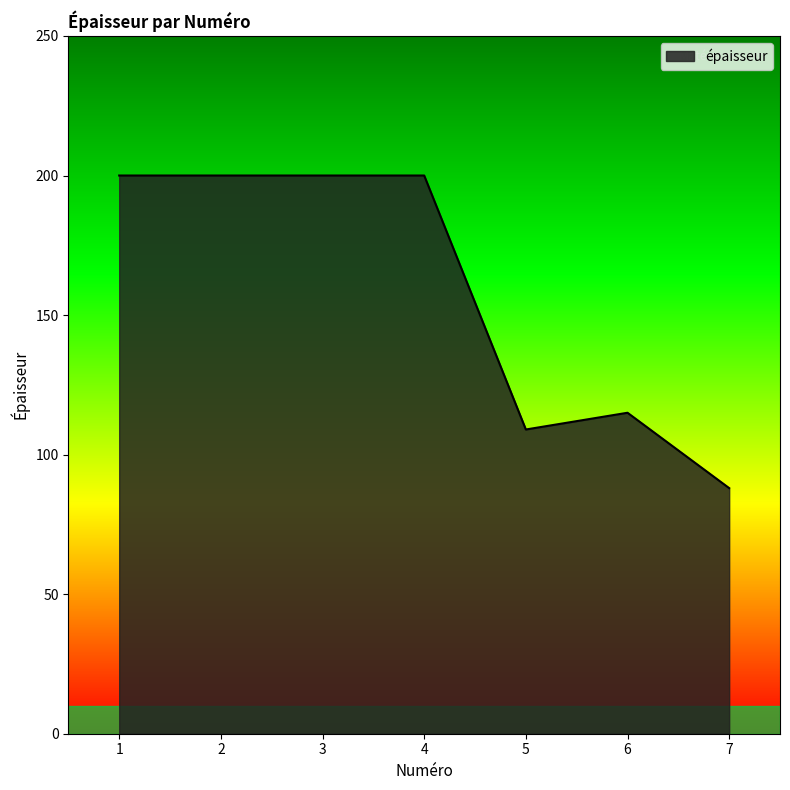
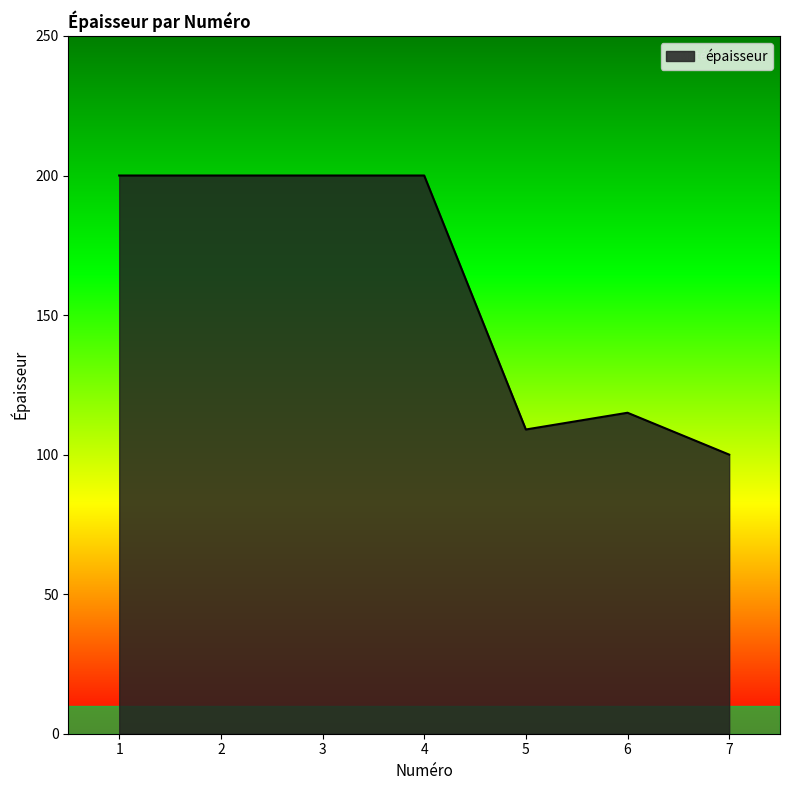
épaisseur, 7: 88 -> 100
